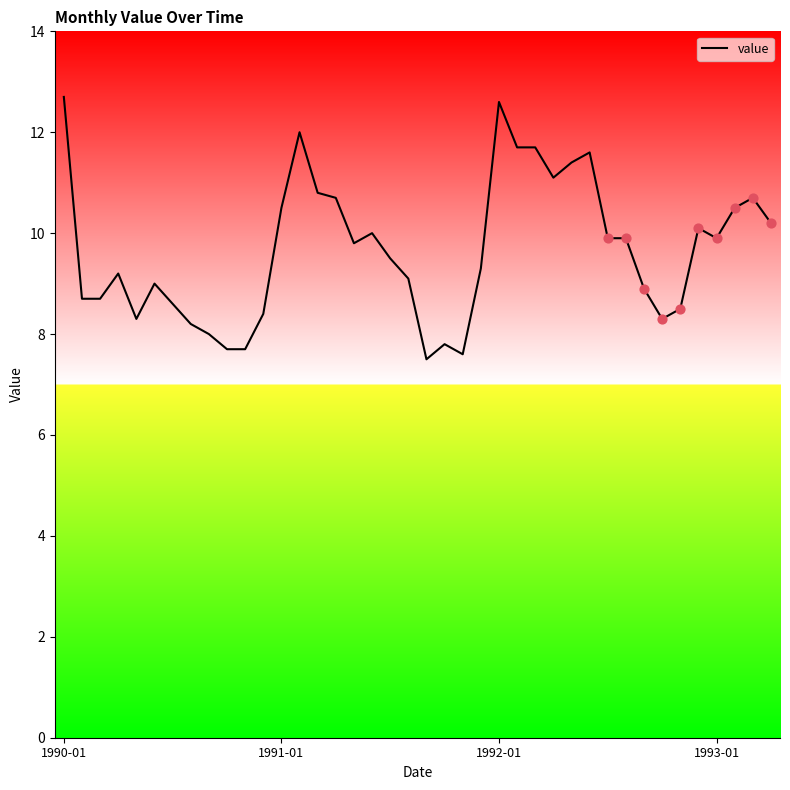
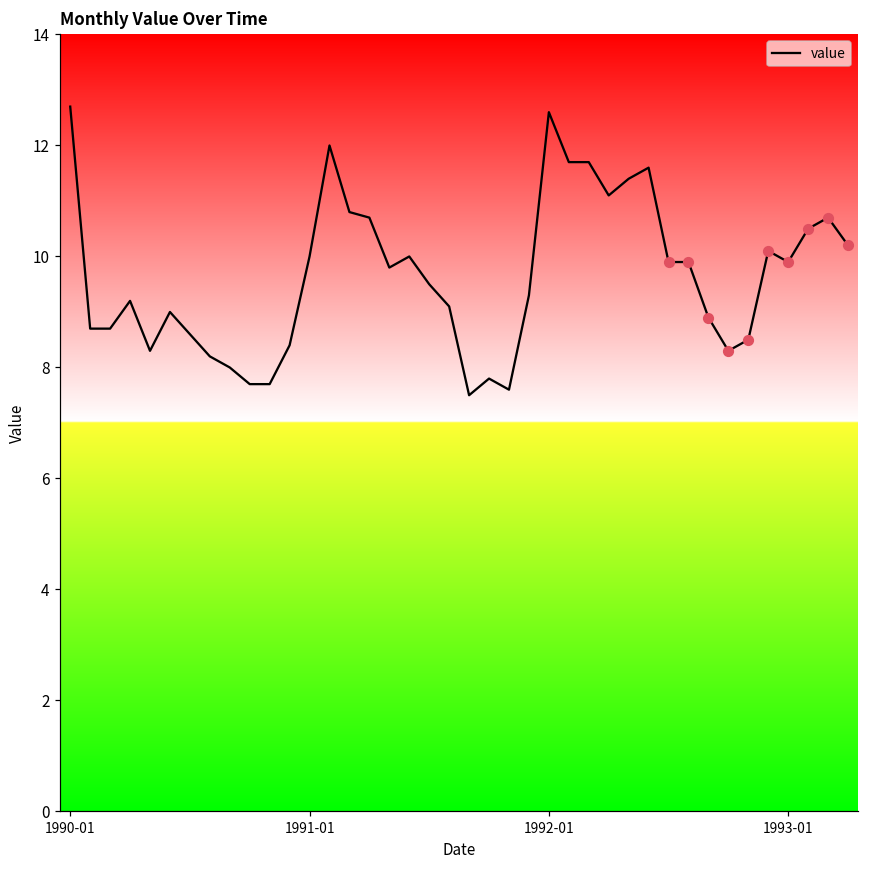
value, 1991-01: 10.5 -> 10.0
